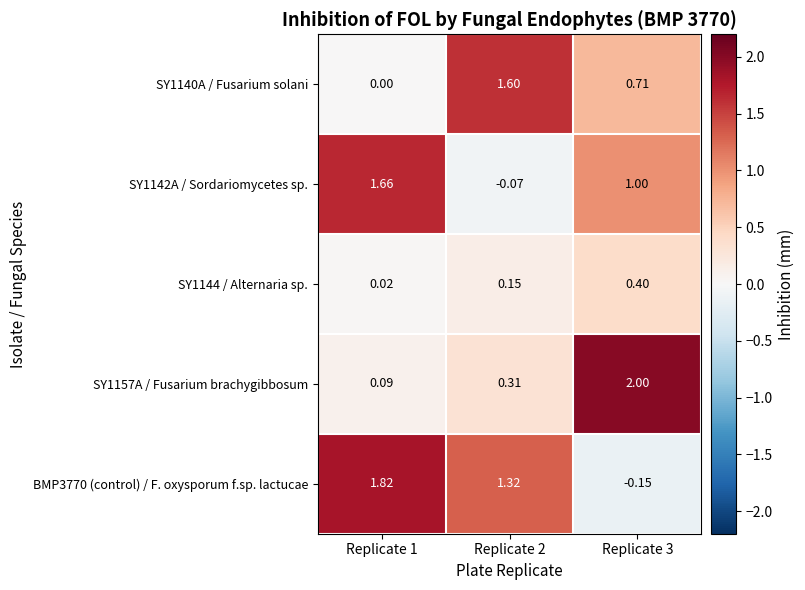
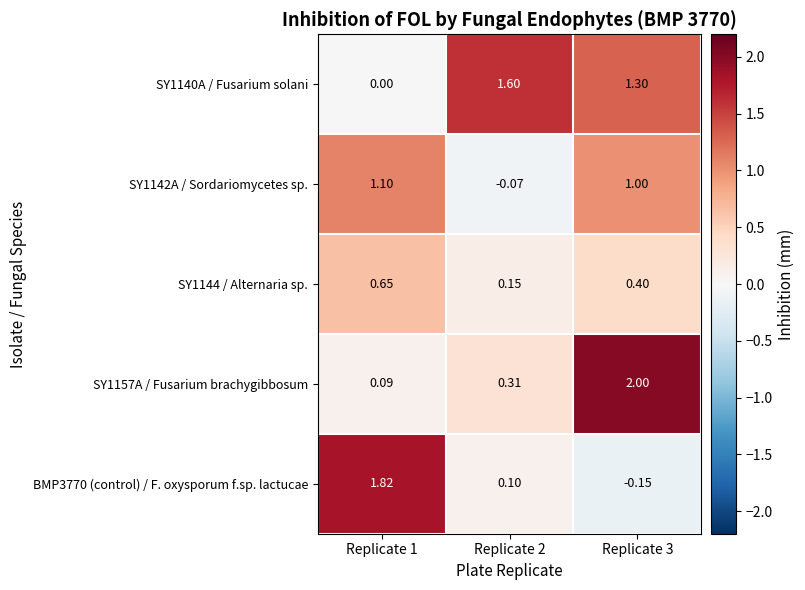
SY1140A / Fusarium solani, Replicate 3: 0.71 -> 1.30
SY1142A / Sordariomycetes sp., Replicate 1: 1.66 -> 1.10
SY1144 / Alternaria sp., Replicate 1: 0.02 -> 0.65
BMP3770 (control) / F. oxysporum f.sp. lactucae, Replicate 2: 1.32 -> 0.10
